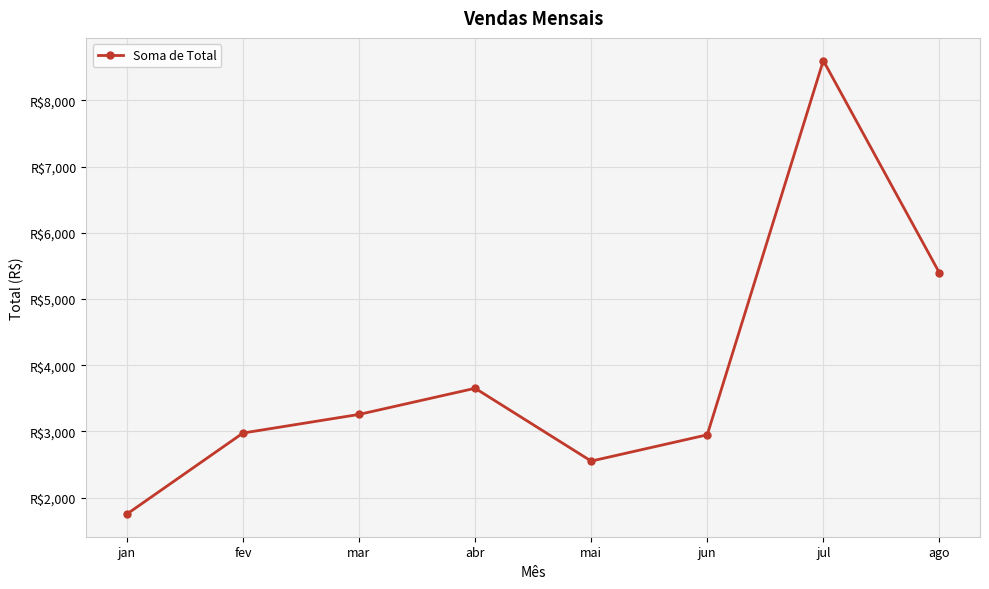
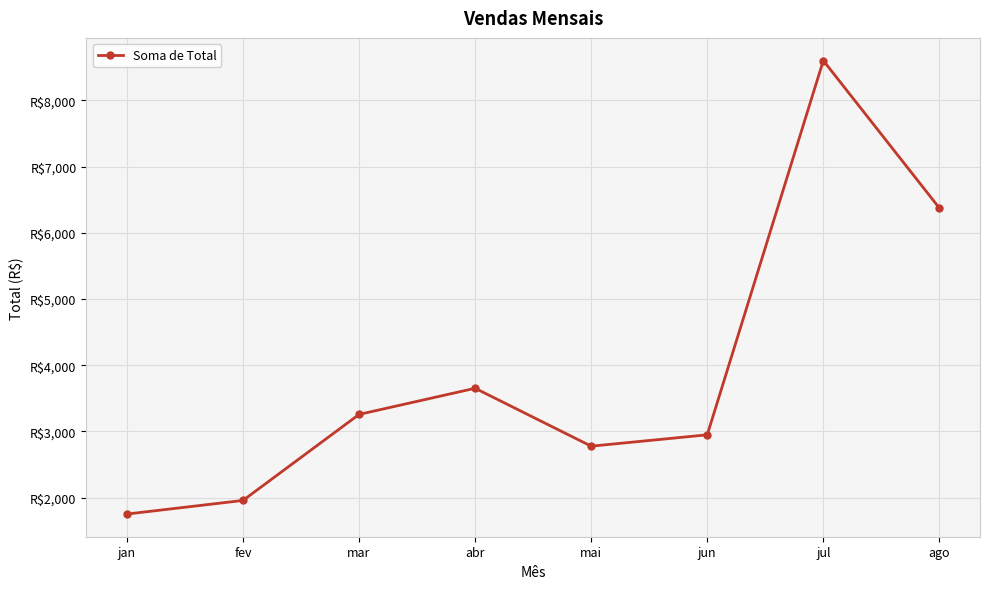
fev: R$3,000 -> R$2,000
mai: R$2,600 -> R$2,800
ago: R$5,400 -> R$6,400
